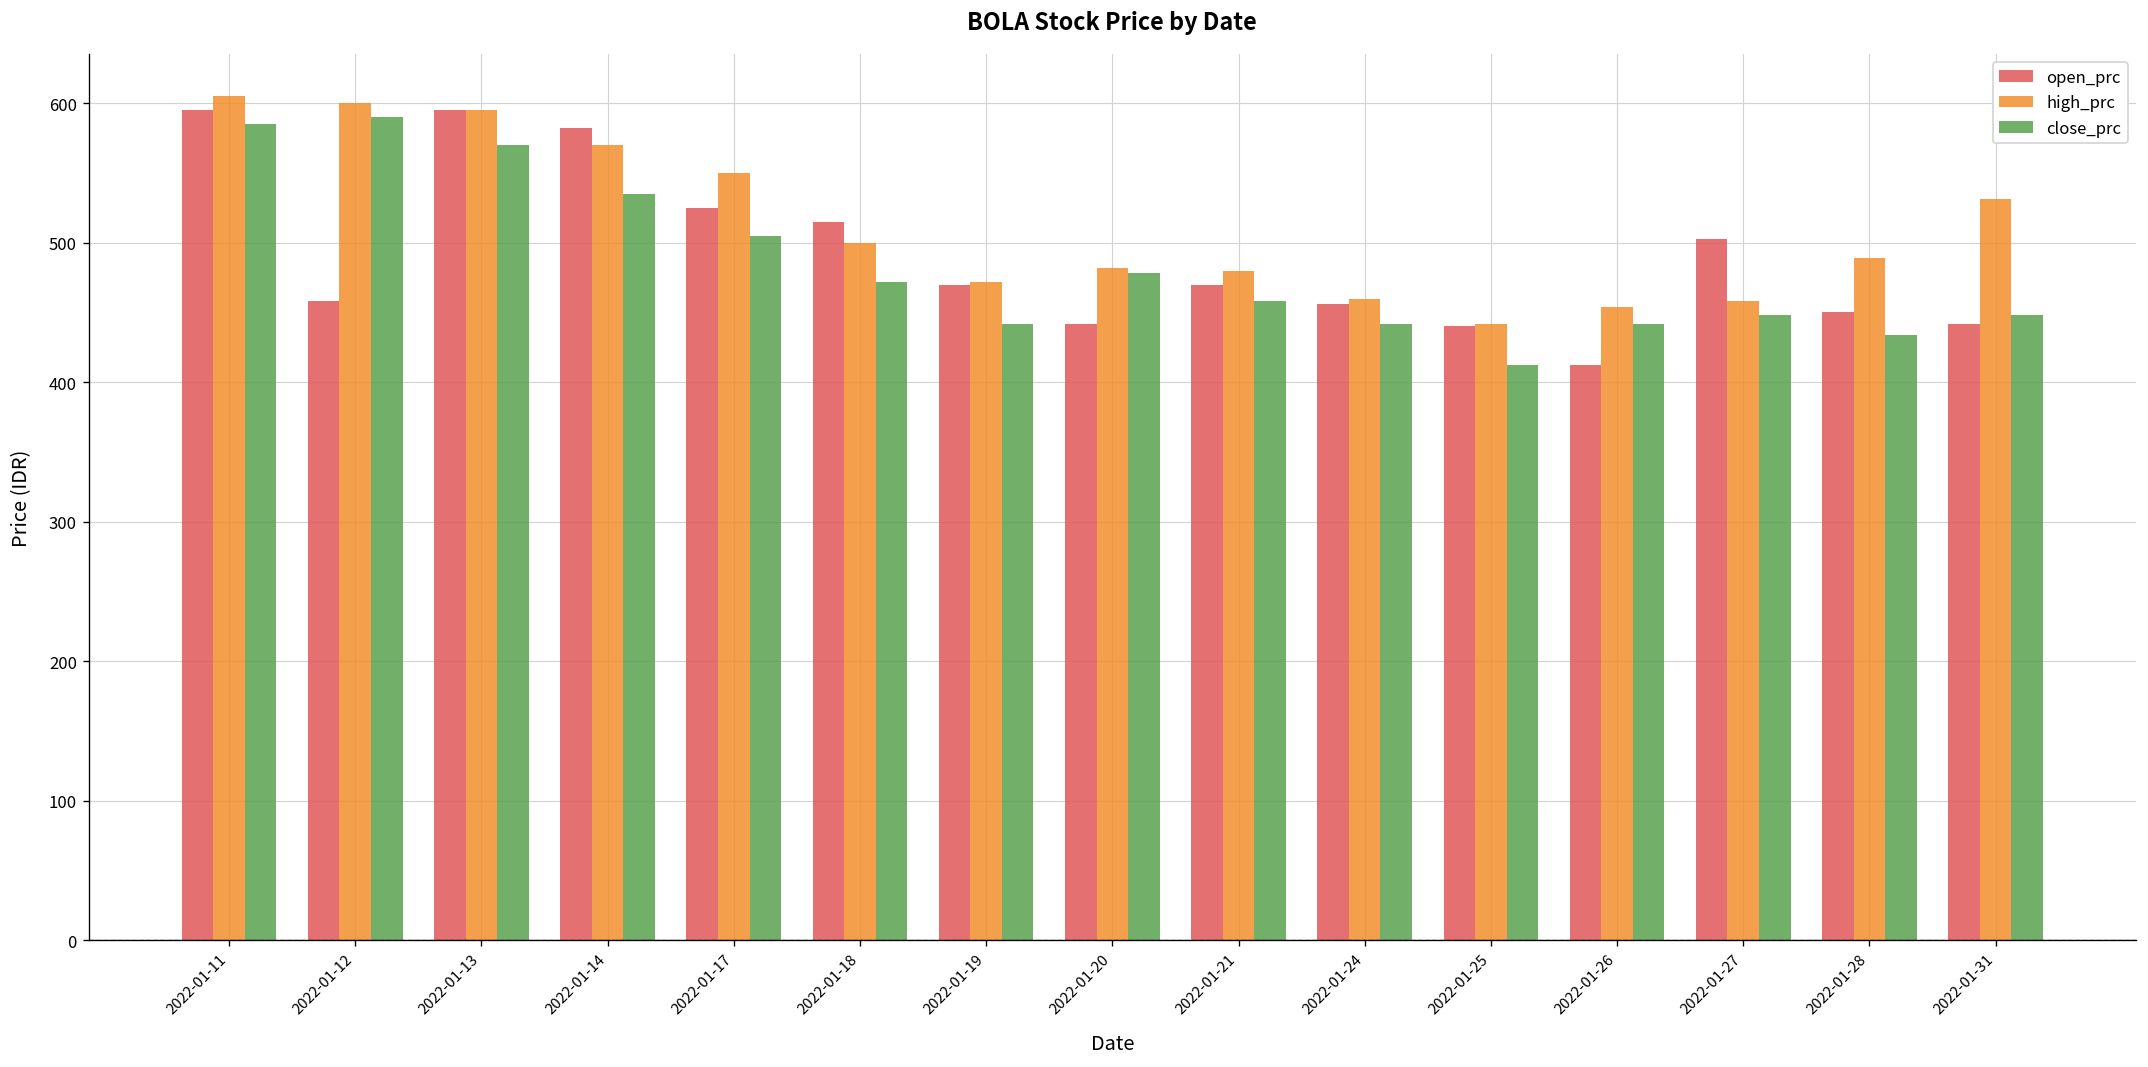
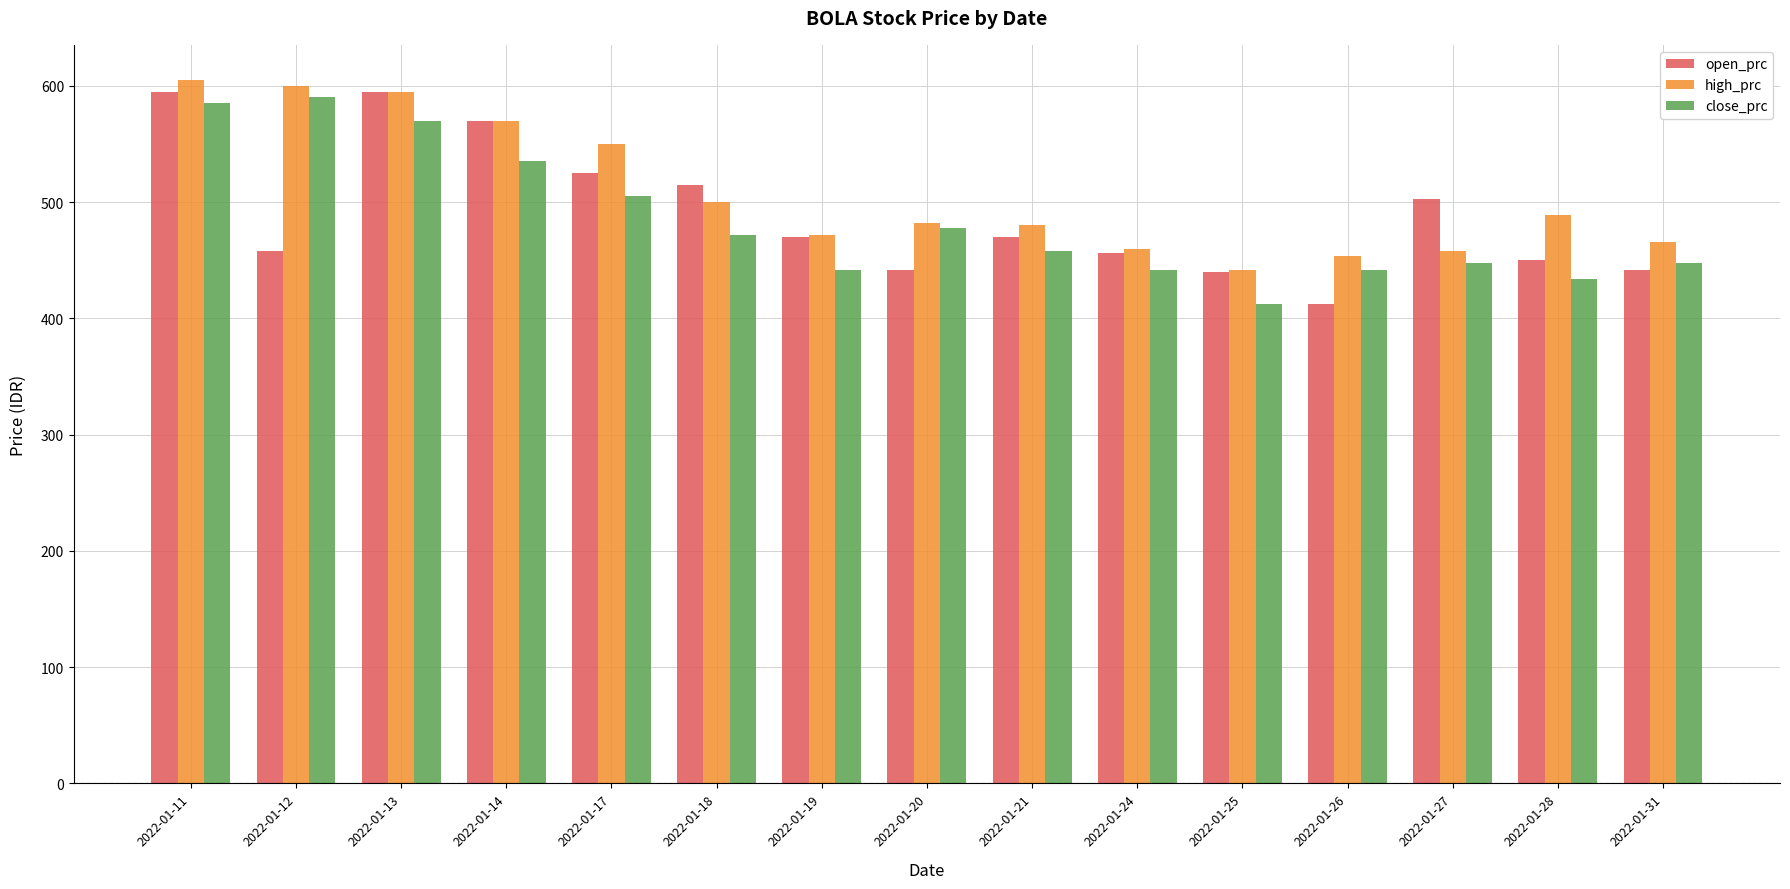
open_prc, 2022-01-14: 582 -> 570
high_prc, 2022-01-31: 531 -> 466
